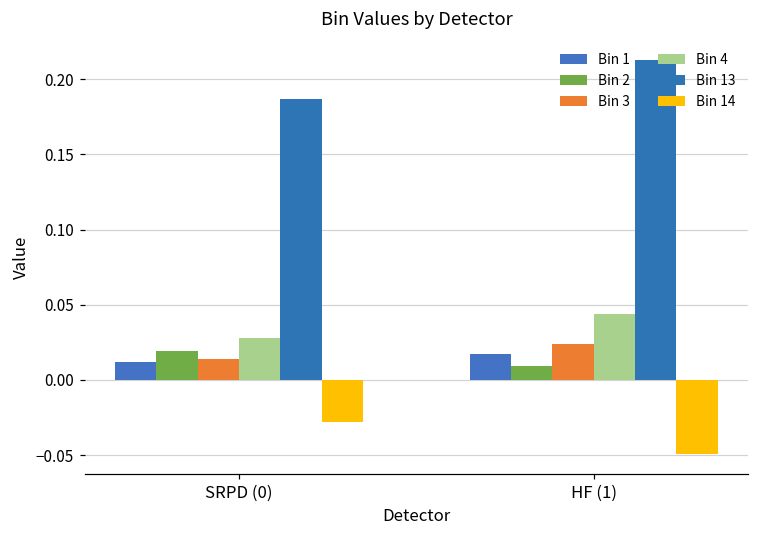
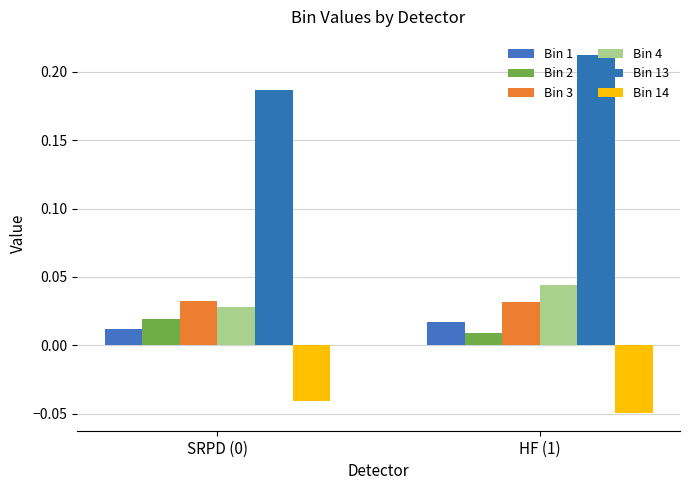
Bin 3, SRPD (0): 0.014 -> 0.032
Bin 14, SRPD (0): -0.028 -> -0.041
Bin 3, HF (1): 0.024 -> 0.032
